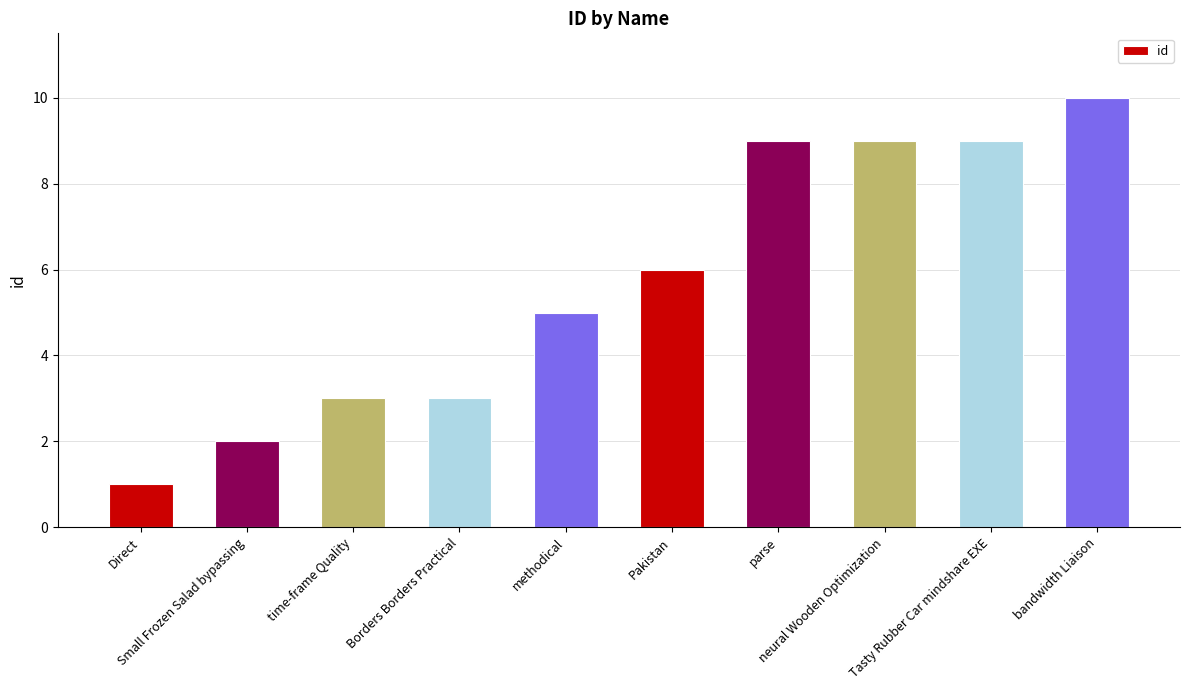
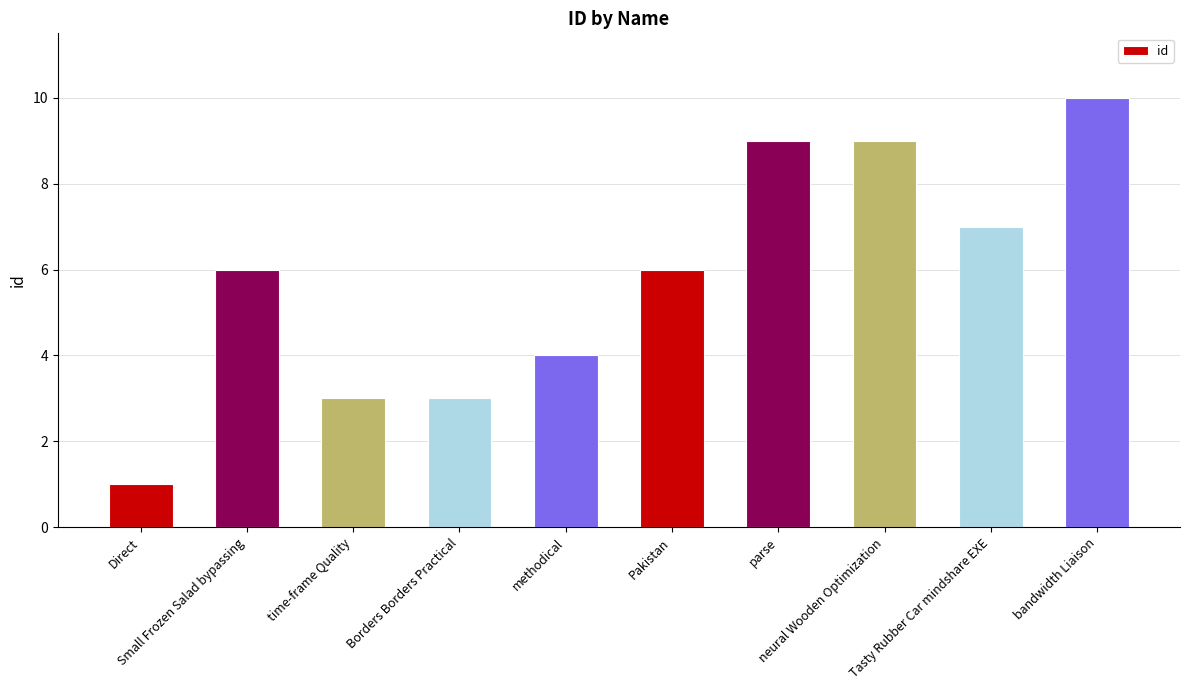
Small Frozen Salad bypassing: 2 -> 6
methodical: 5 -> 4
Tasty Rubber Car mindshare EXE: 9 -> 7
